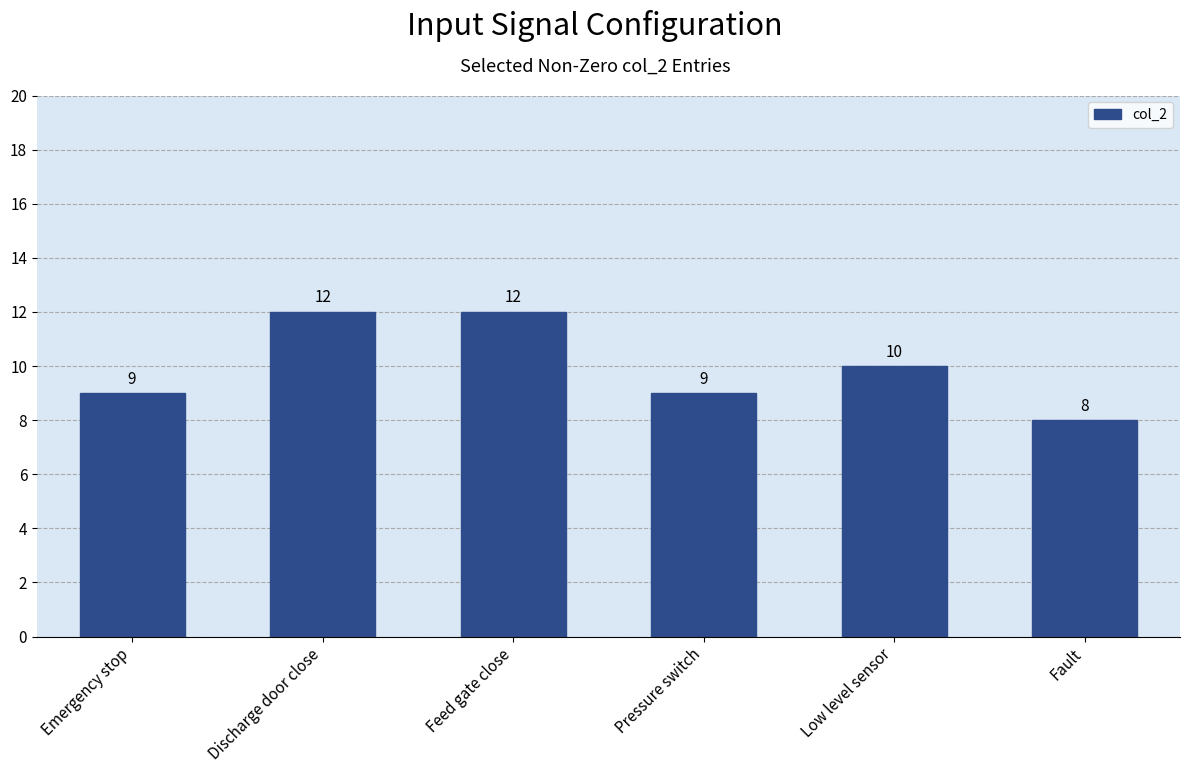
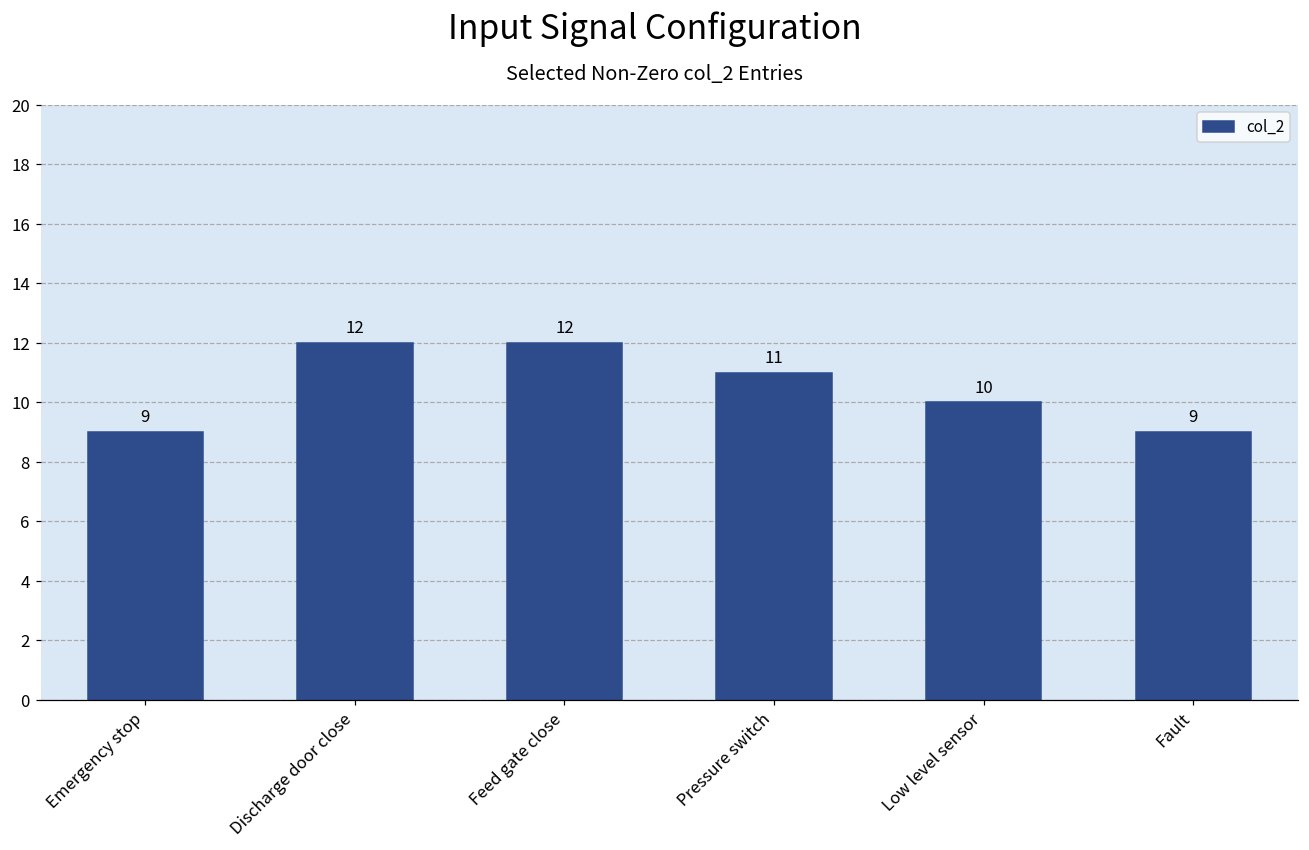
Pressure switch: 9 -> 11
Fault: 8 -> 9
